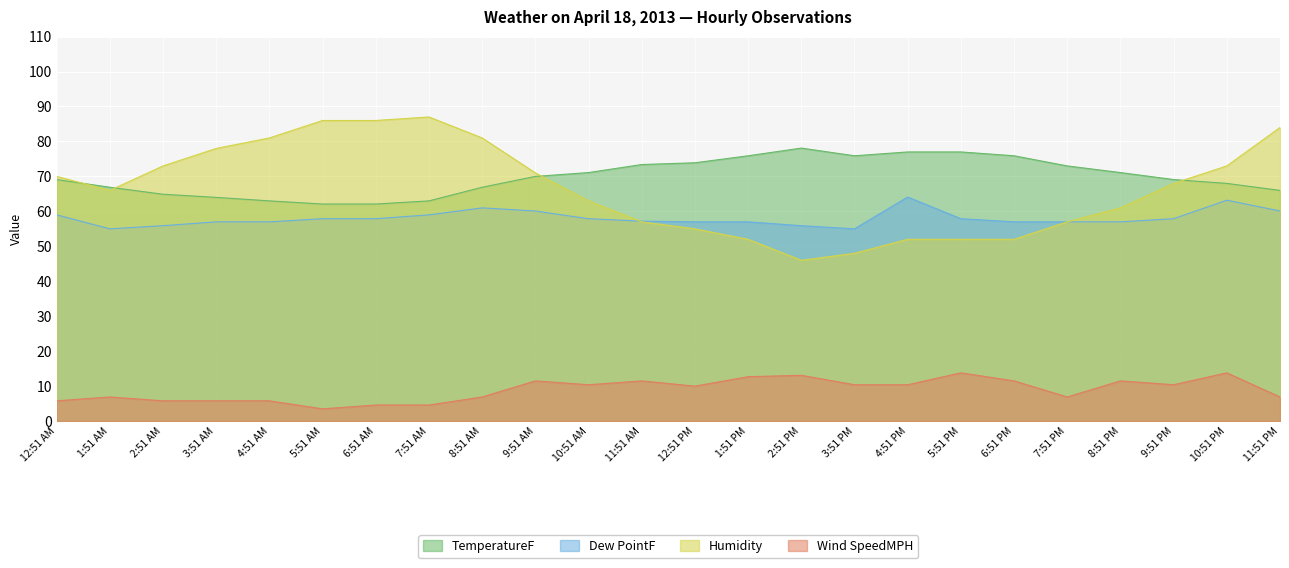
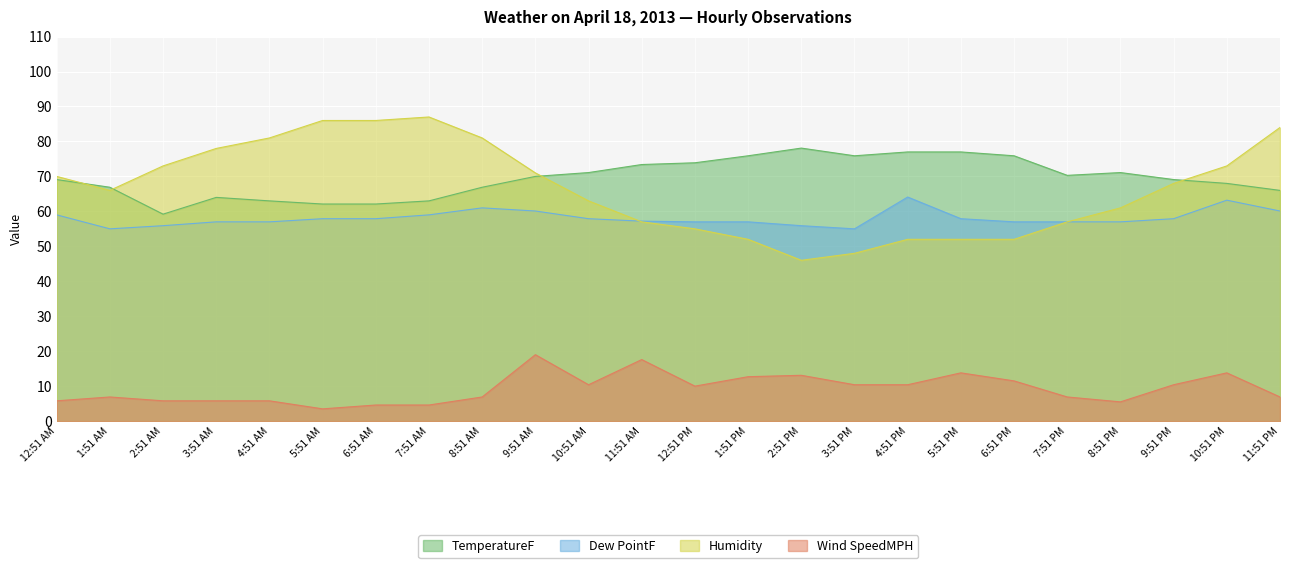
TemperatureF, 2:51 AM: 65 -> 59
Wind SpeedMPH, 9:51 AM: 12 -> 19
Wind SpeedMPH, 11:51 AM: 12 -> 18
TemperatureF, 7:51 PM: 73 -> 70
Wind SpeedMPH, 8:51 PM: 12 -> 6
